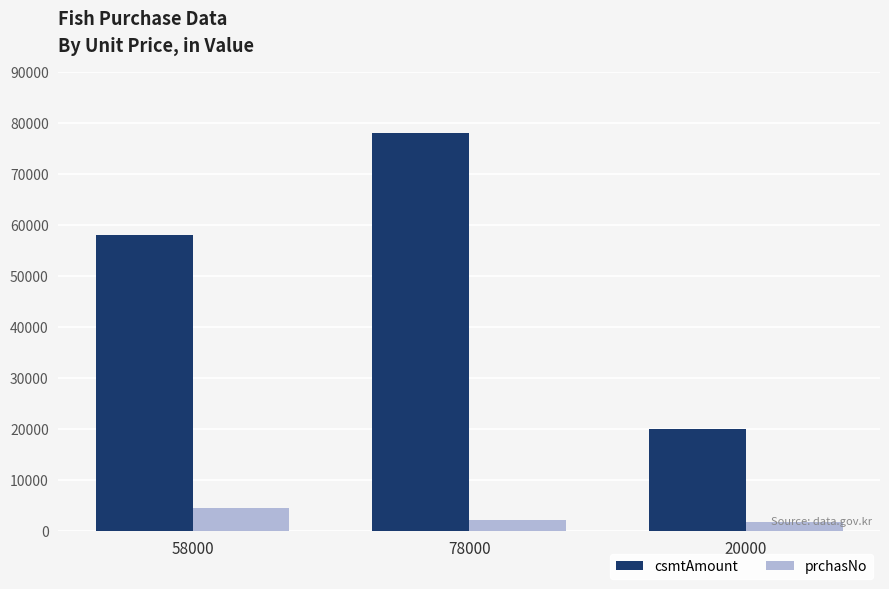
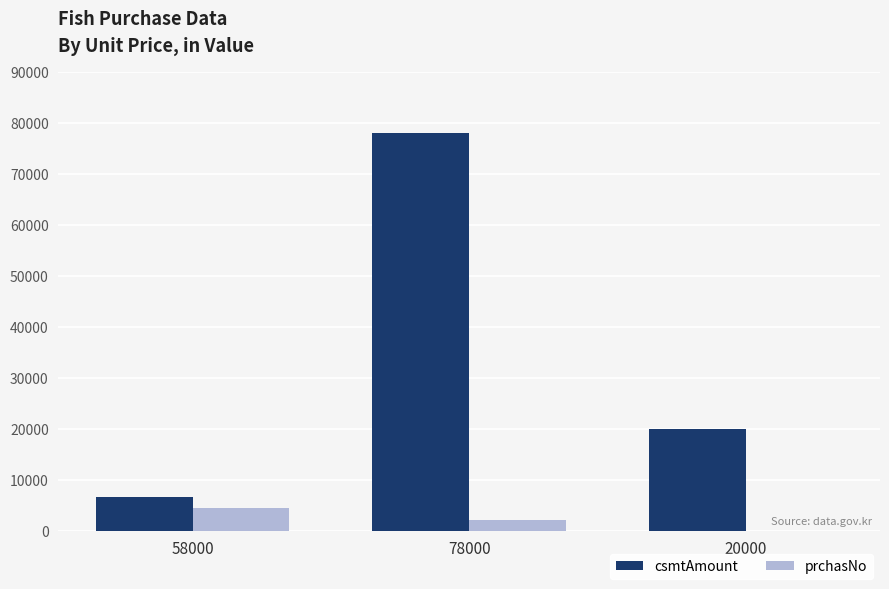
csmtAmount, 58000: 58000 -> 7000
prchasNo, 20000: 2000 -> 0
